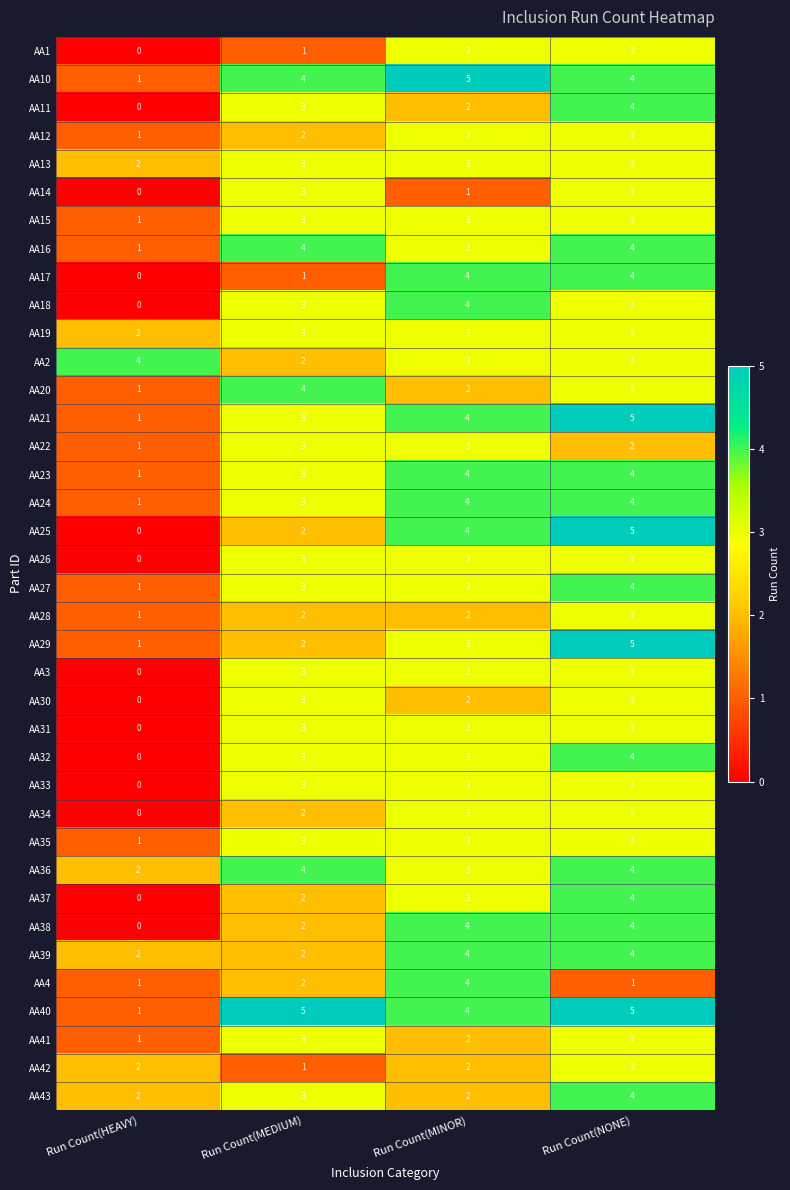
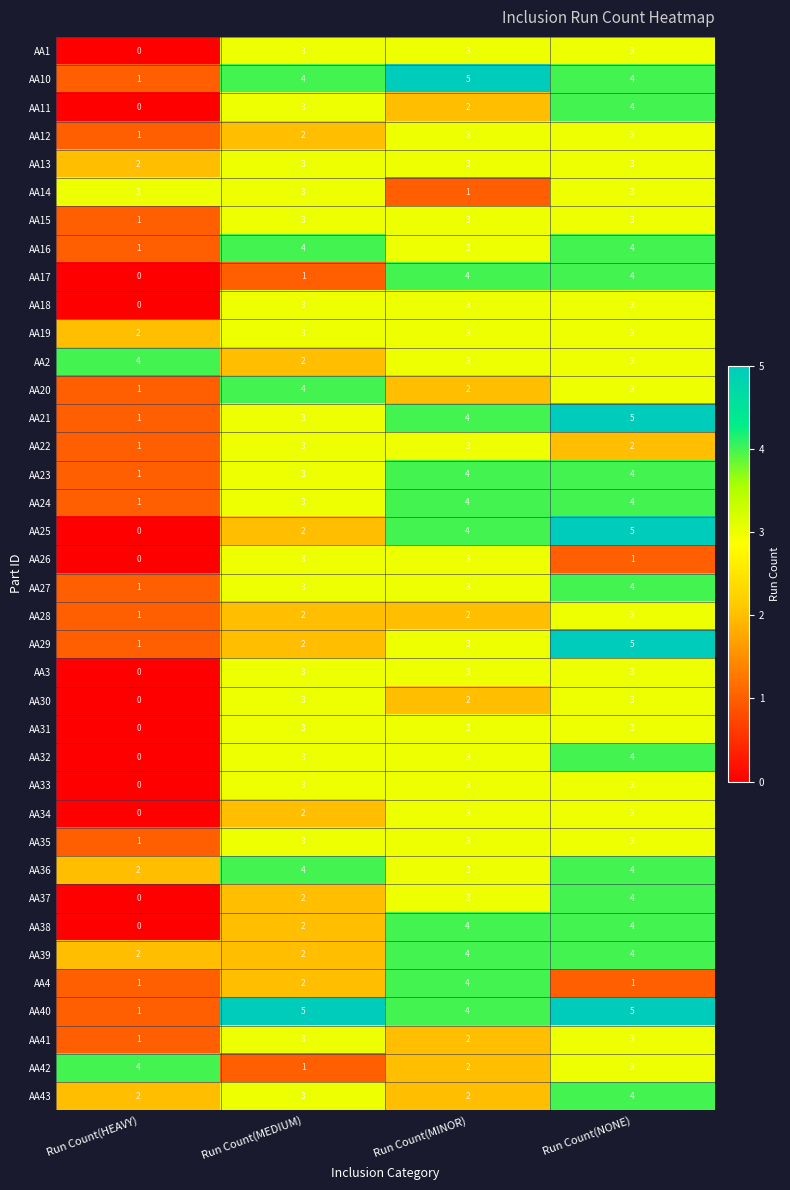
AA1, Run Count(MEDIUM): 1 -> 3
AA14, Run Count(HEAVY): 0 -> 3
AA18, Run Count(MINOR): 4 -> 3
AA26, Run Count(NONE): 3 -> 1
AA42, Run Count(HEAVY): 2 -> 4
